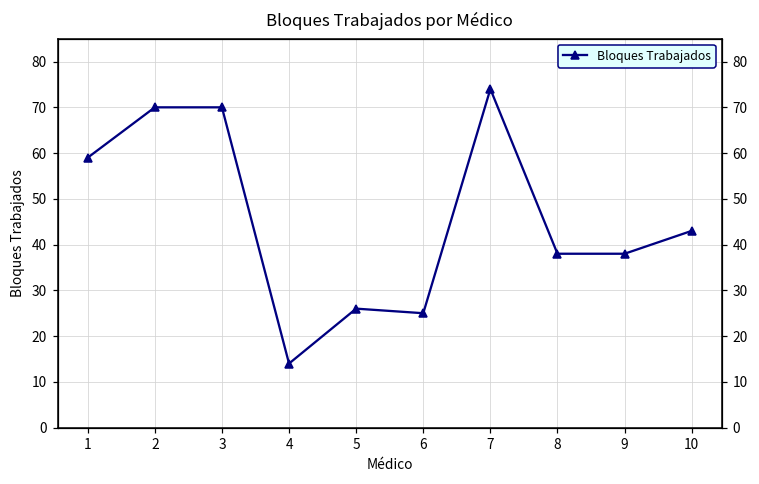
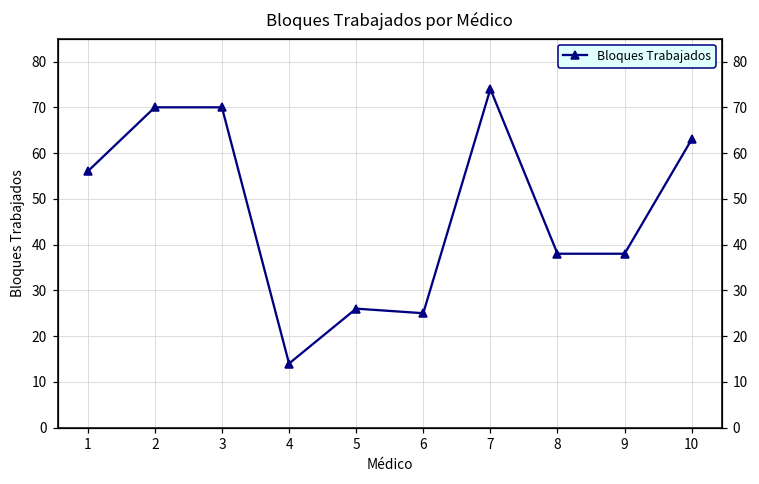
1: 59 -> 56
10: 43 -> 63
